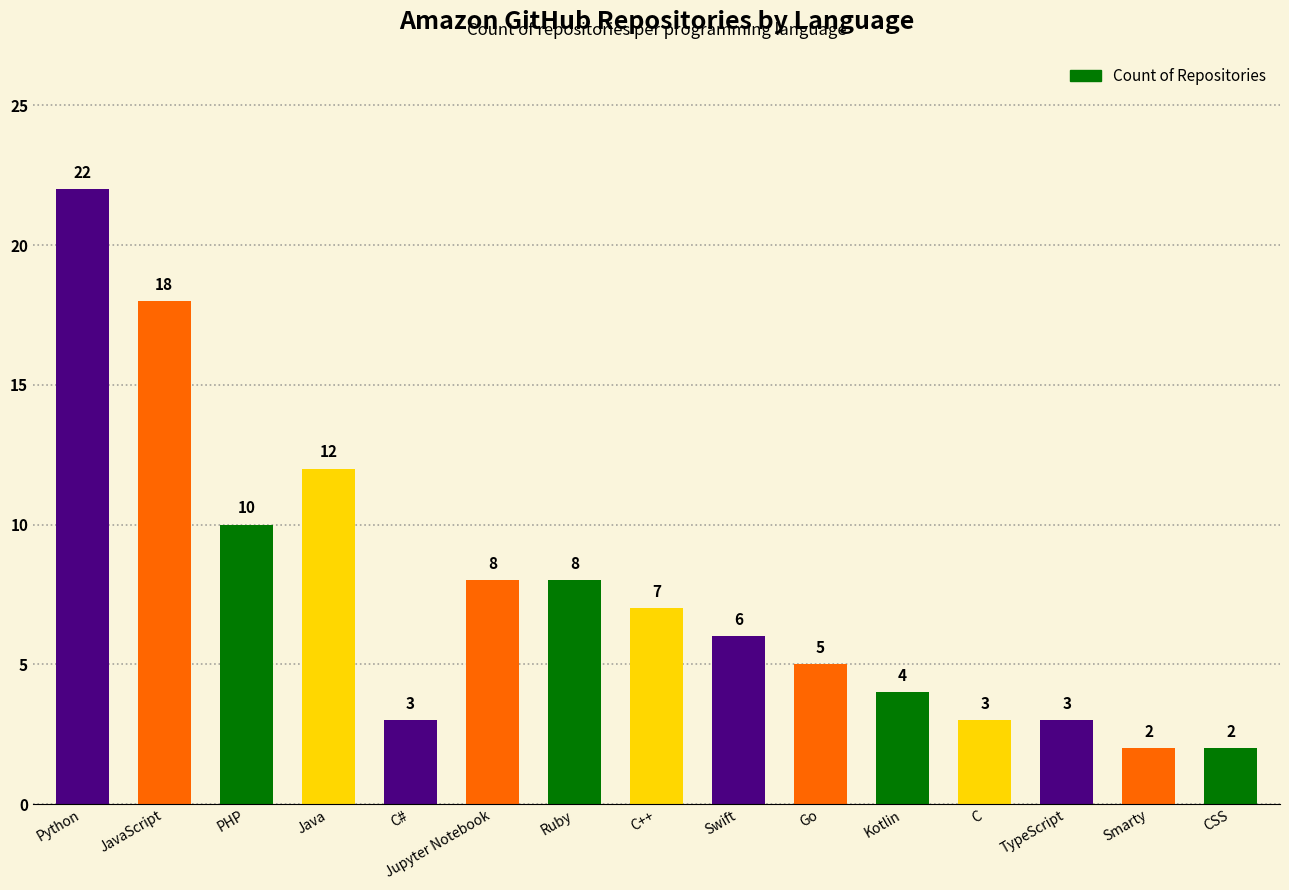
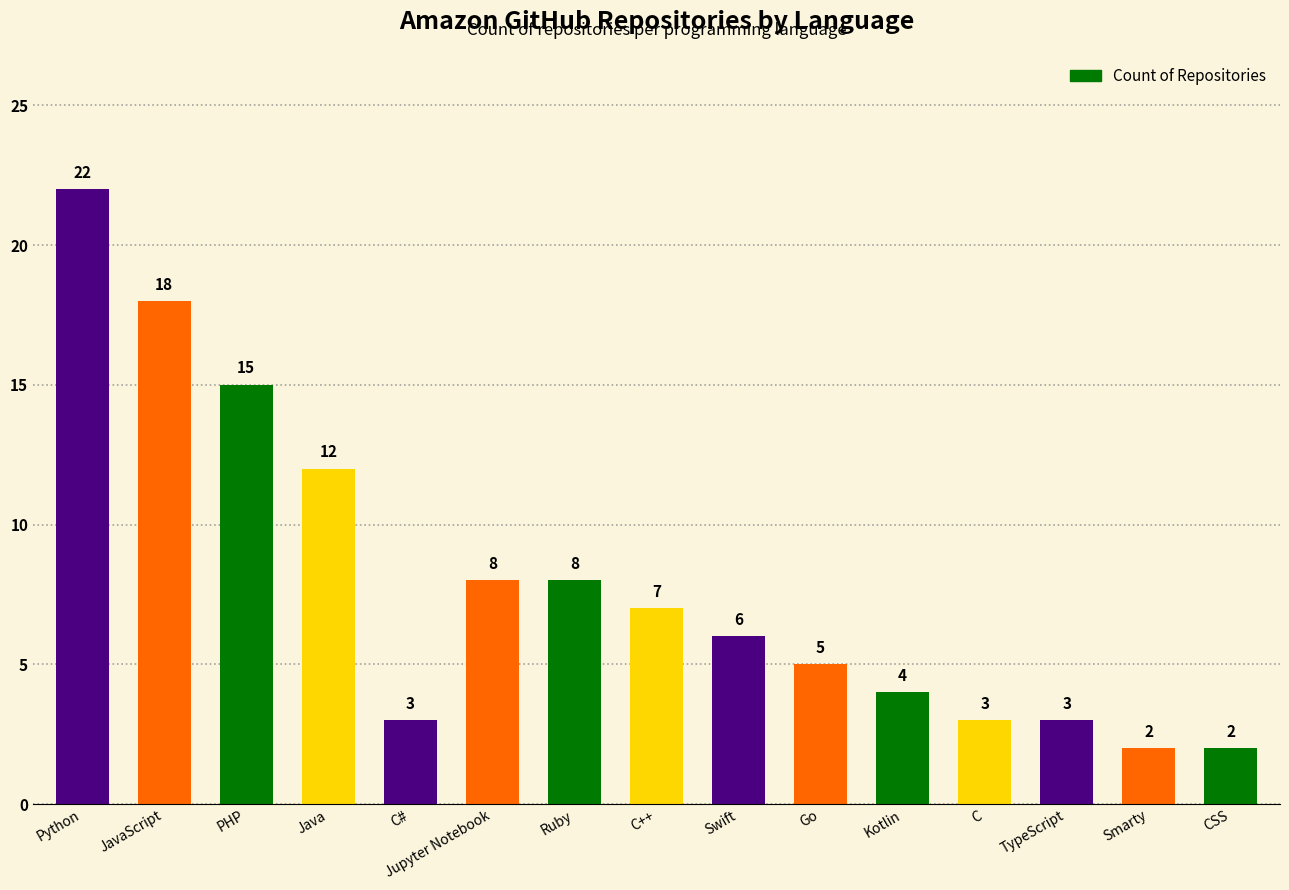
PHP: 10 -> 15
